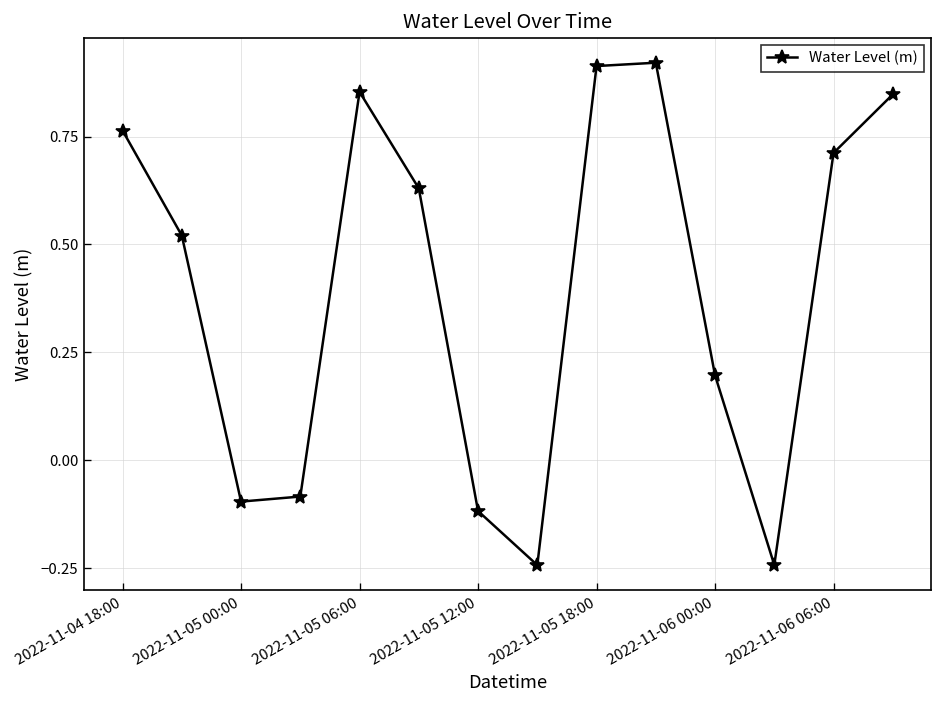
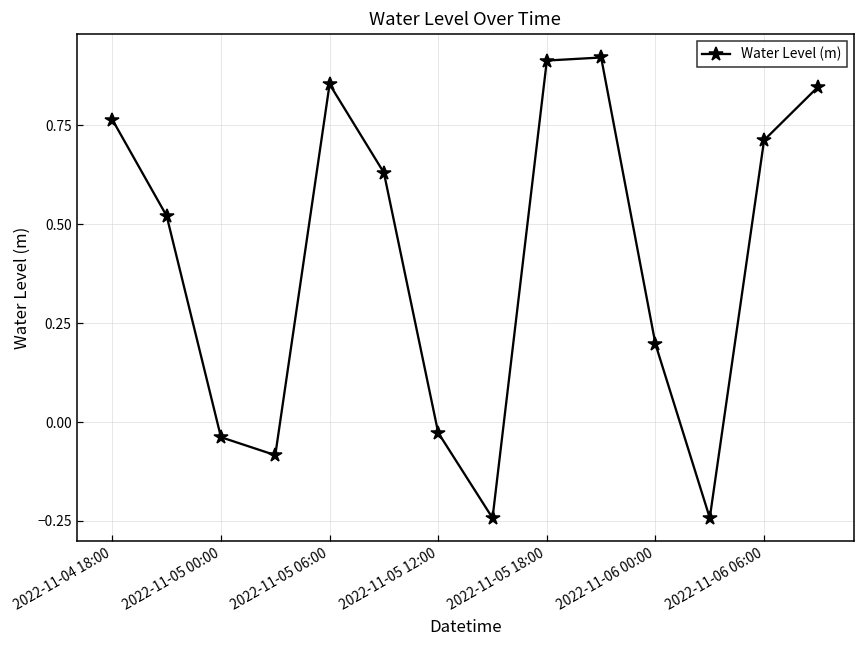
2022-11-05 00:00: -0.10 -> -0.04
2022-11-05 12:00: -0.12 -> -0.03
